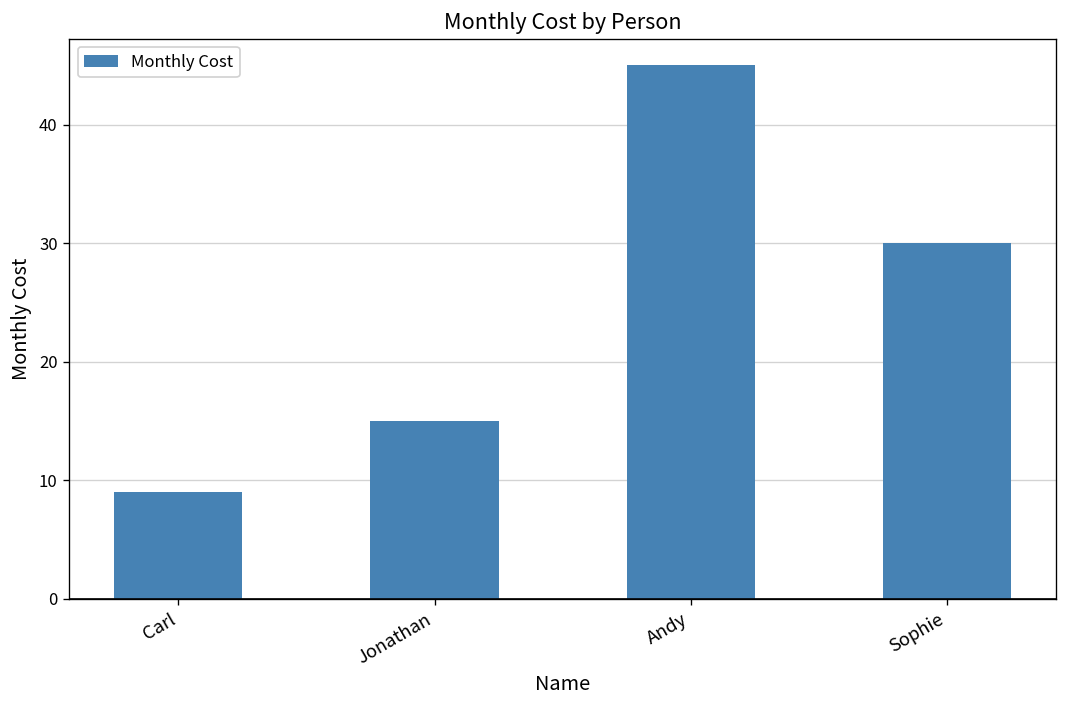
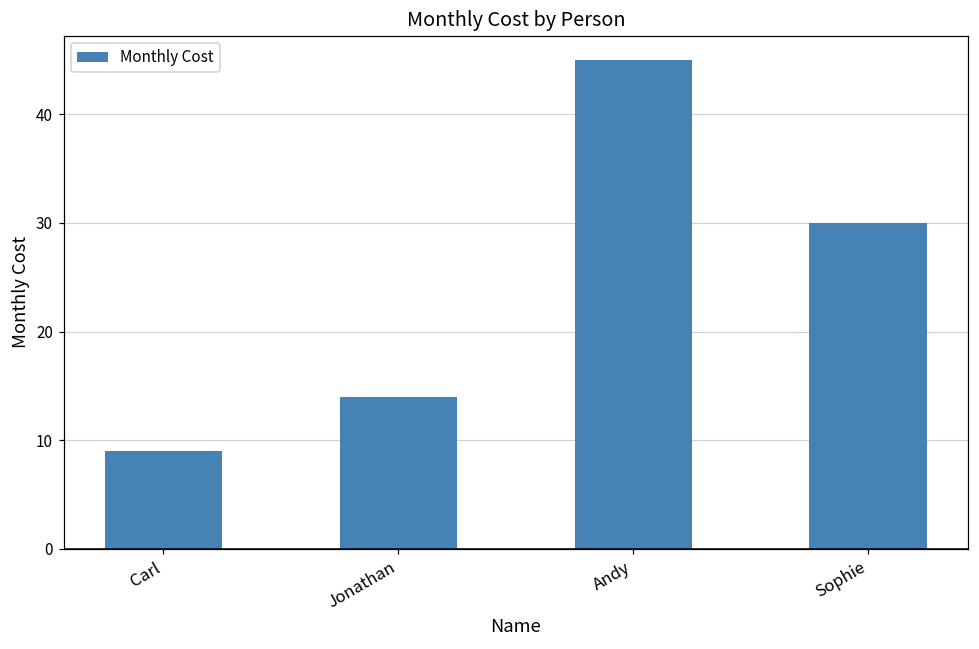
Jonathan: 15 -> 14
